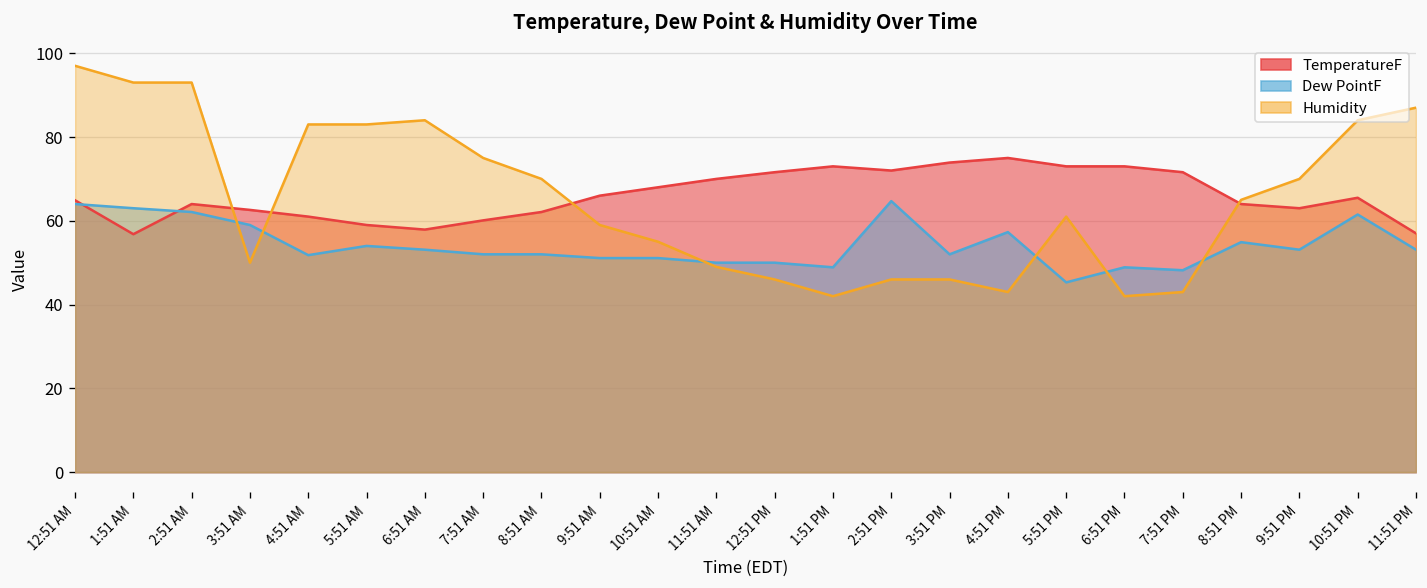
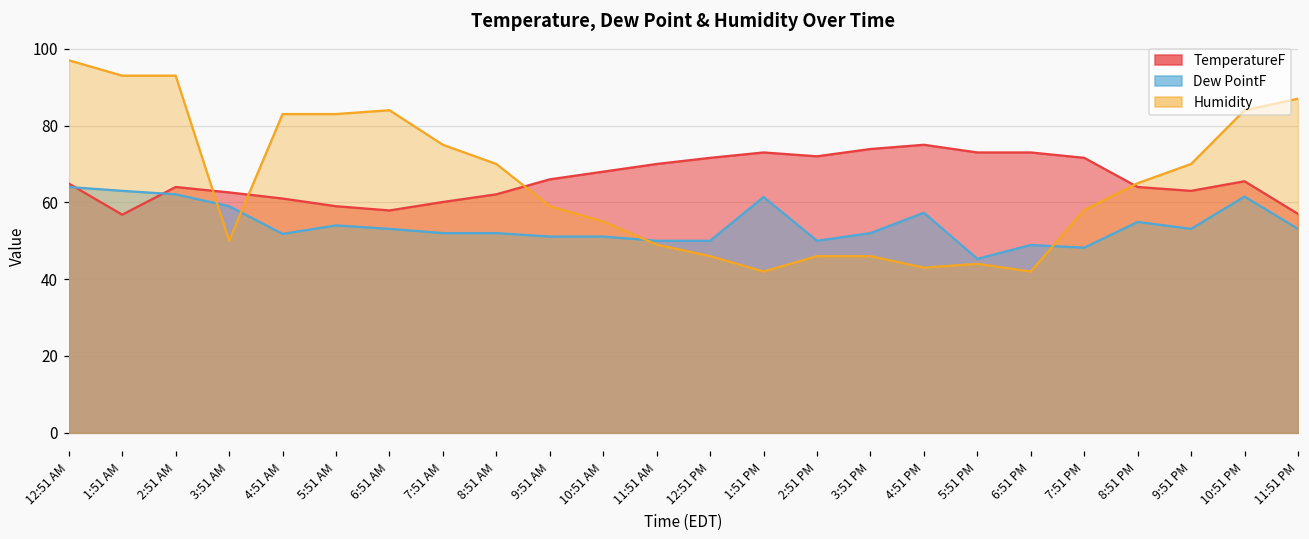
Dew PointF, 1:51 PM: 49 -> 61
Dew PointF, 2:51 PM: 65 -> 50
Humidity, 5:51 PM: 61 -> 44
Humidity, 7:51 PM: 43 -> 58
